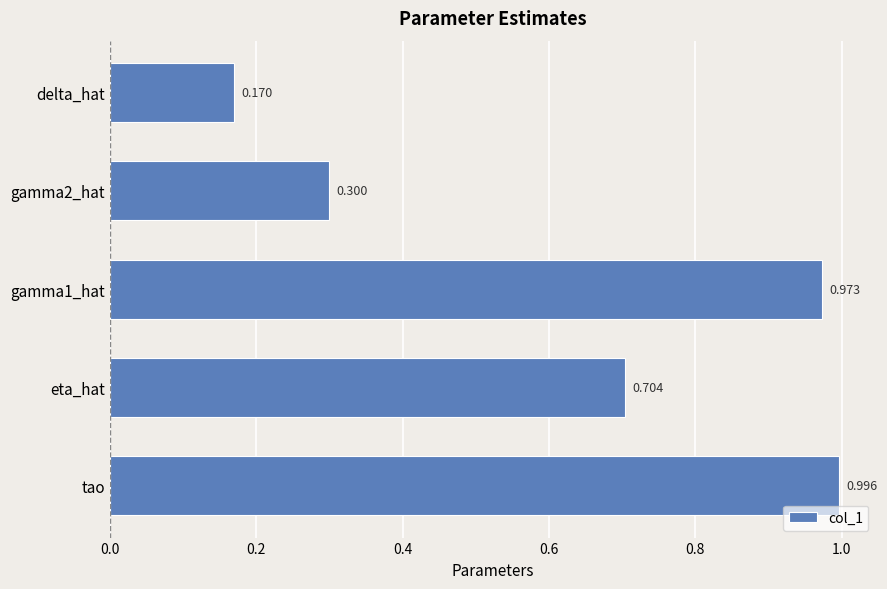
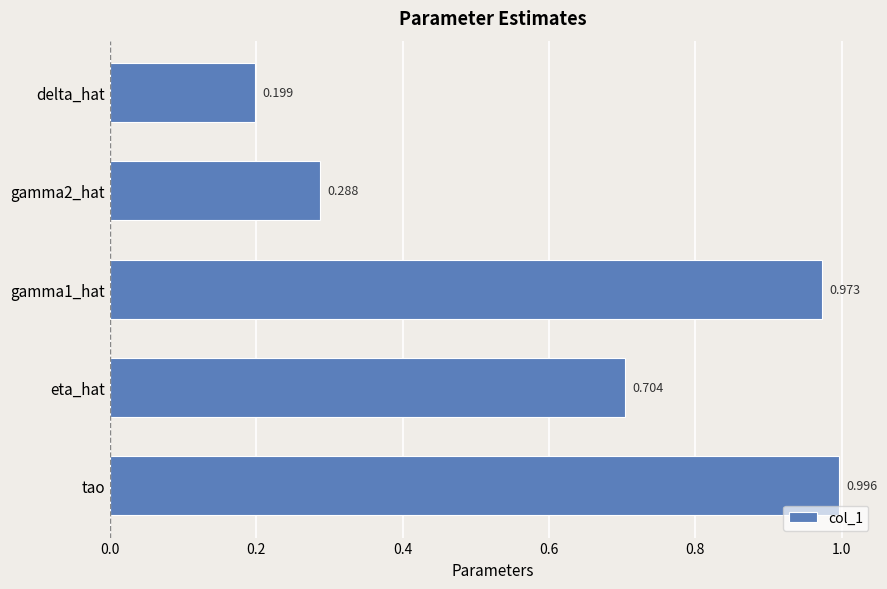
delta_hat: 0.170 -> 0.199
gamma2_hat: 0.300 -> 0.288
